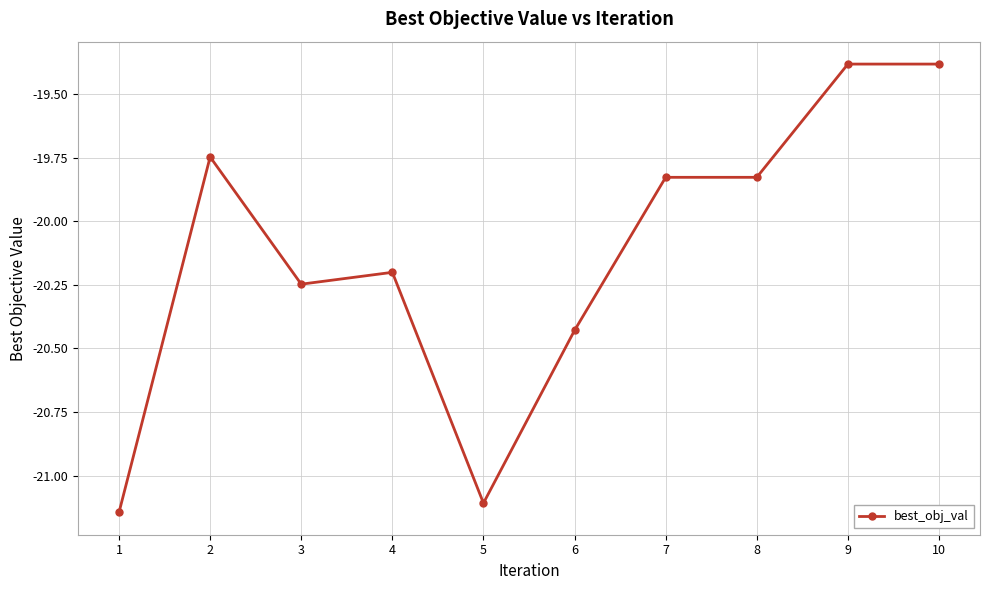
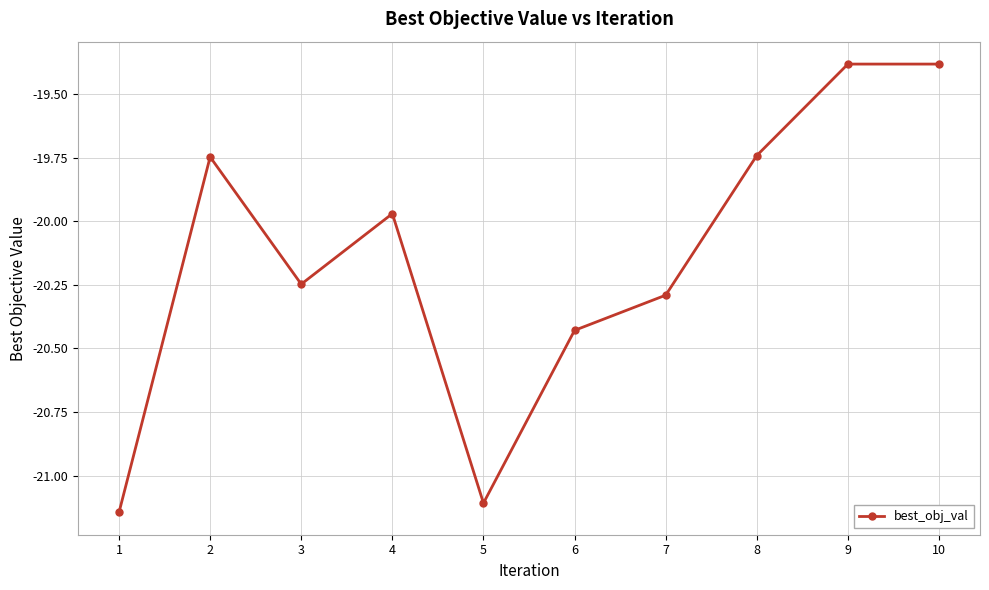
4: -20.20 -> -19.97
7: -19.83 -> -20.29
8: -19.83 -> -19.74
